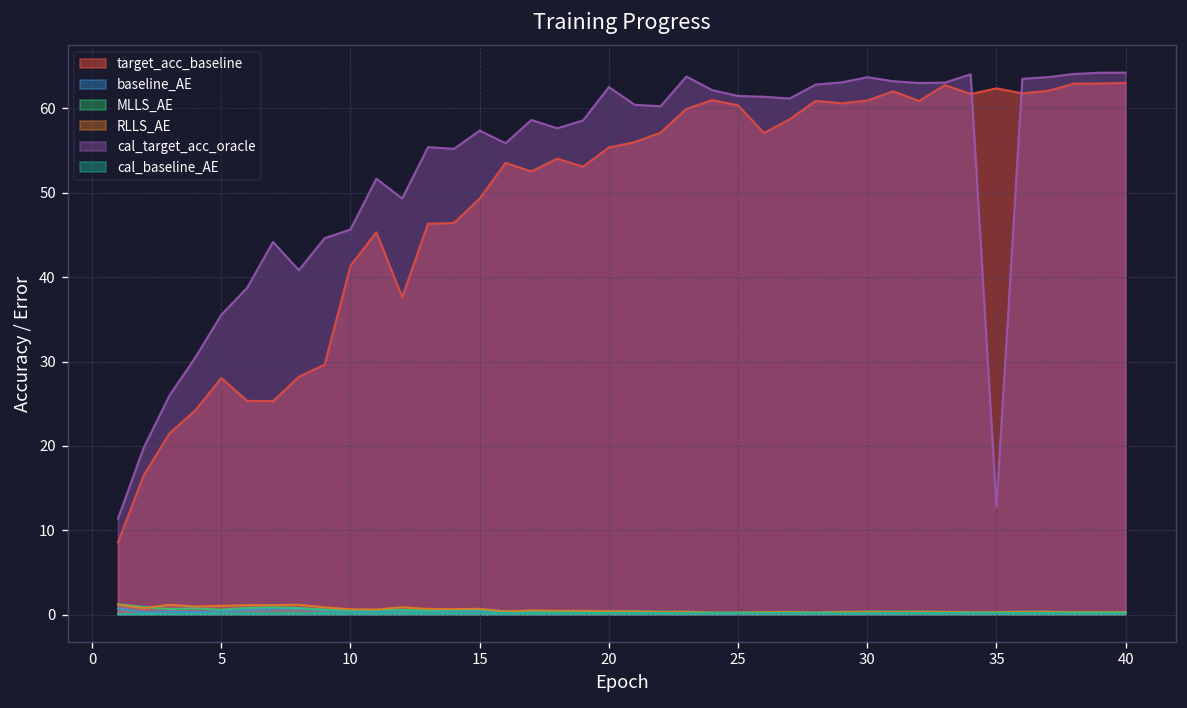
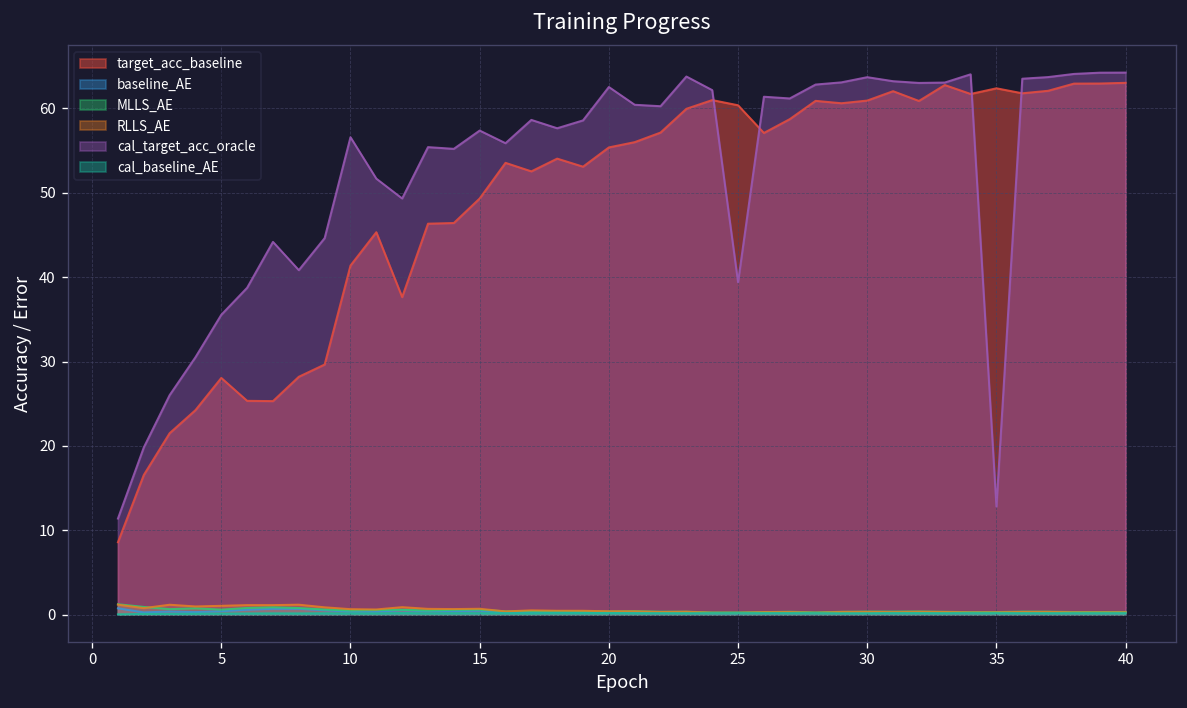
cal_target_acc_oracle, 10: 46 -> 57
cal_target_acc_oracle, 25: 61 -> 39
